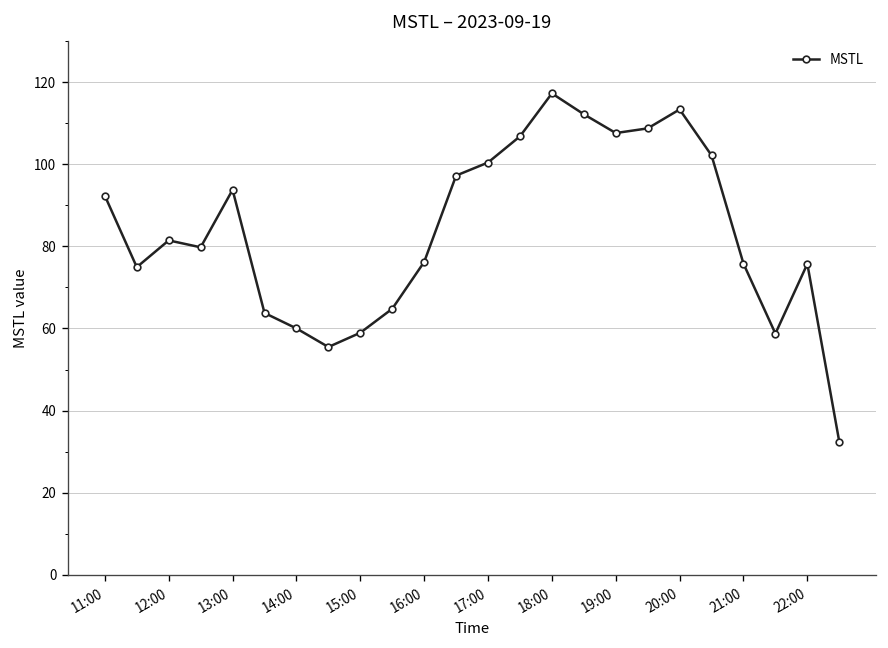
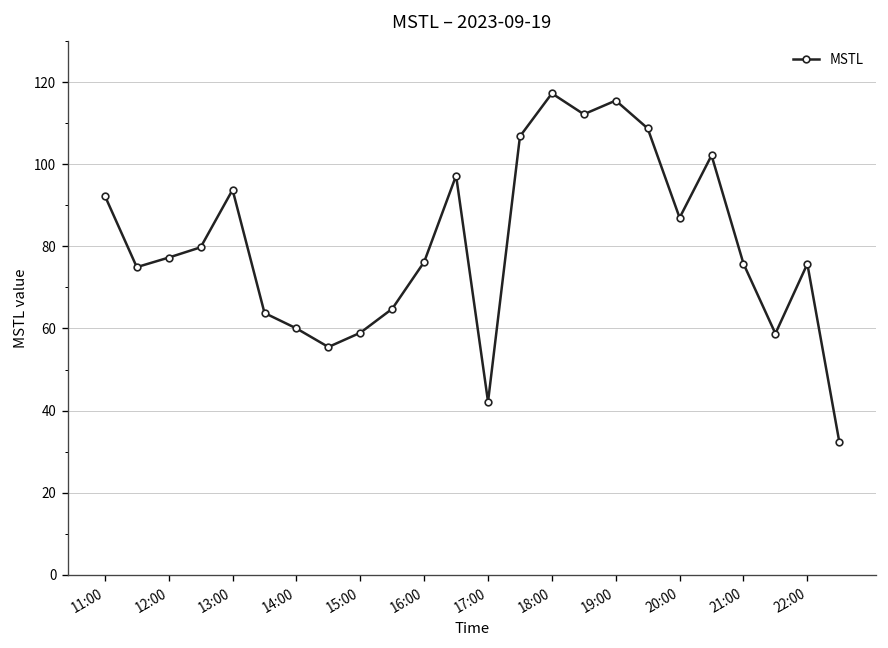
12:00: 81 -> 77
17:00: 100 -> 42
19:00: 108 -> 115
20:00: 113 -> 87
